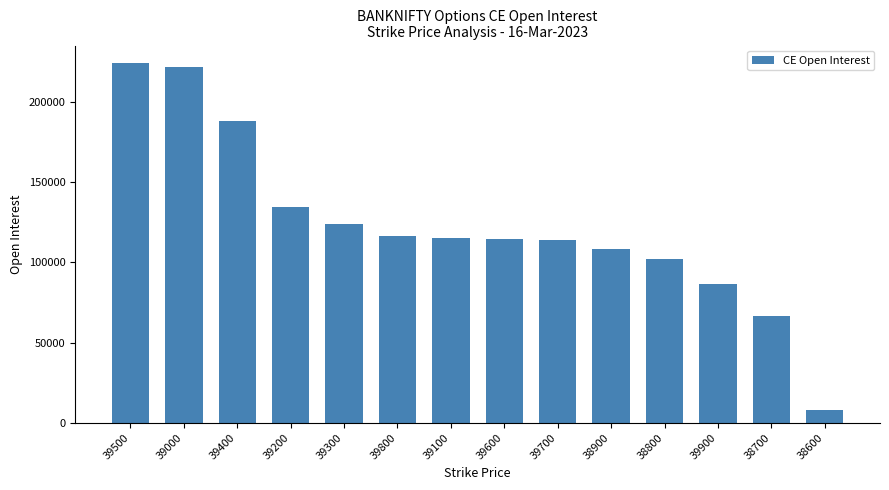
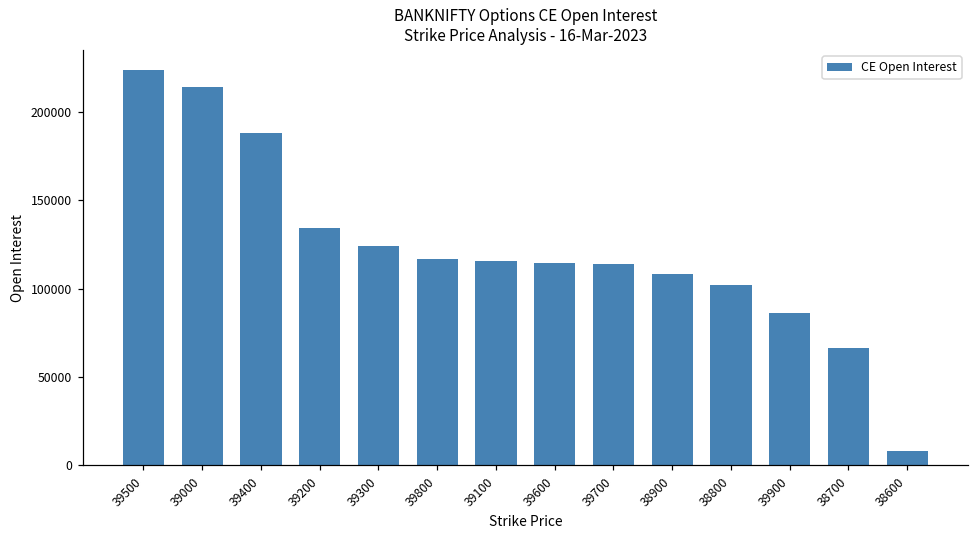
39000: 222000 -> 214000
